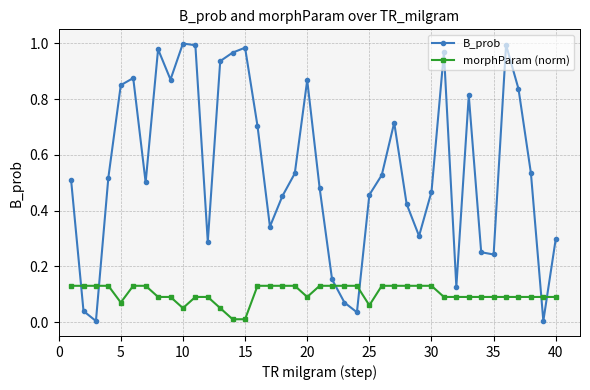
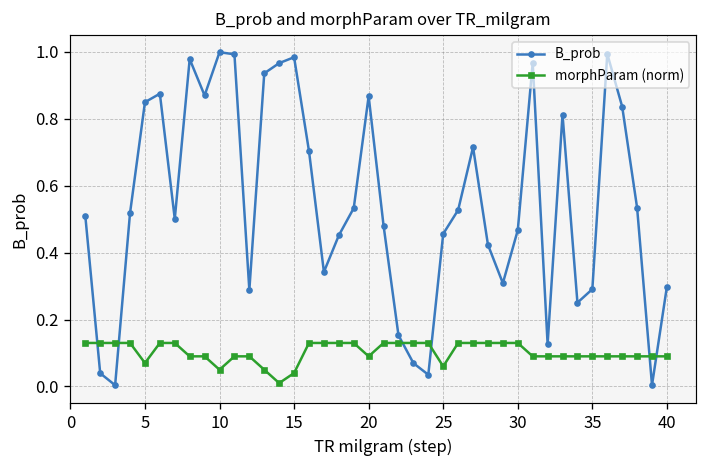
morphParam (norm), 15: 0.01 -> 0.04
B_prob, 35: 0.24 -> 0.29
